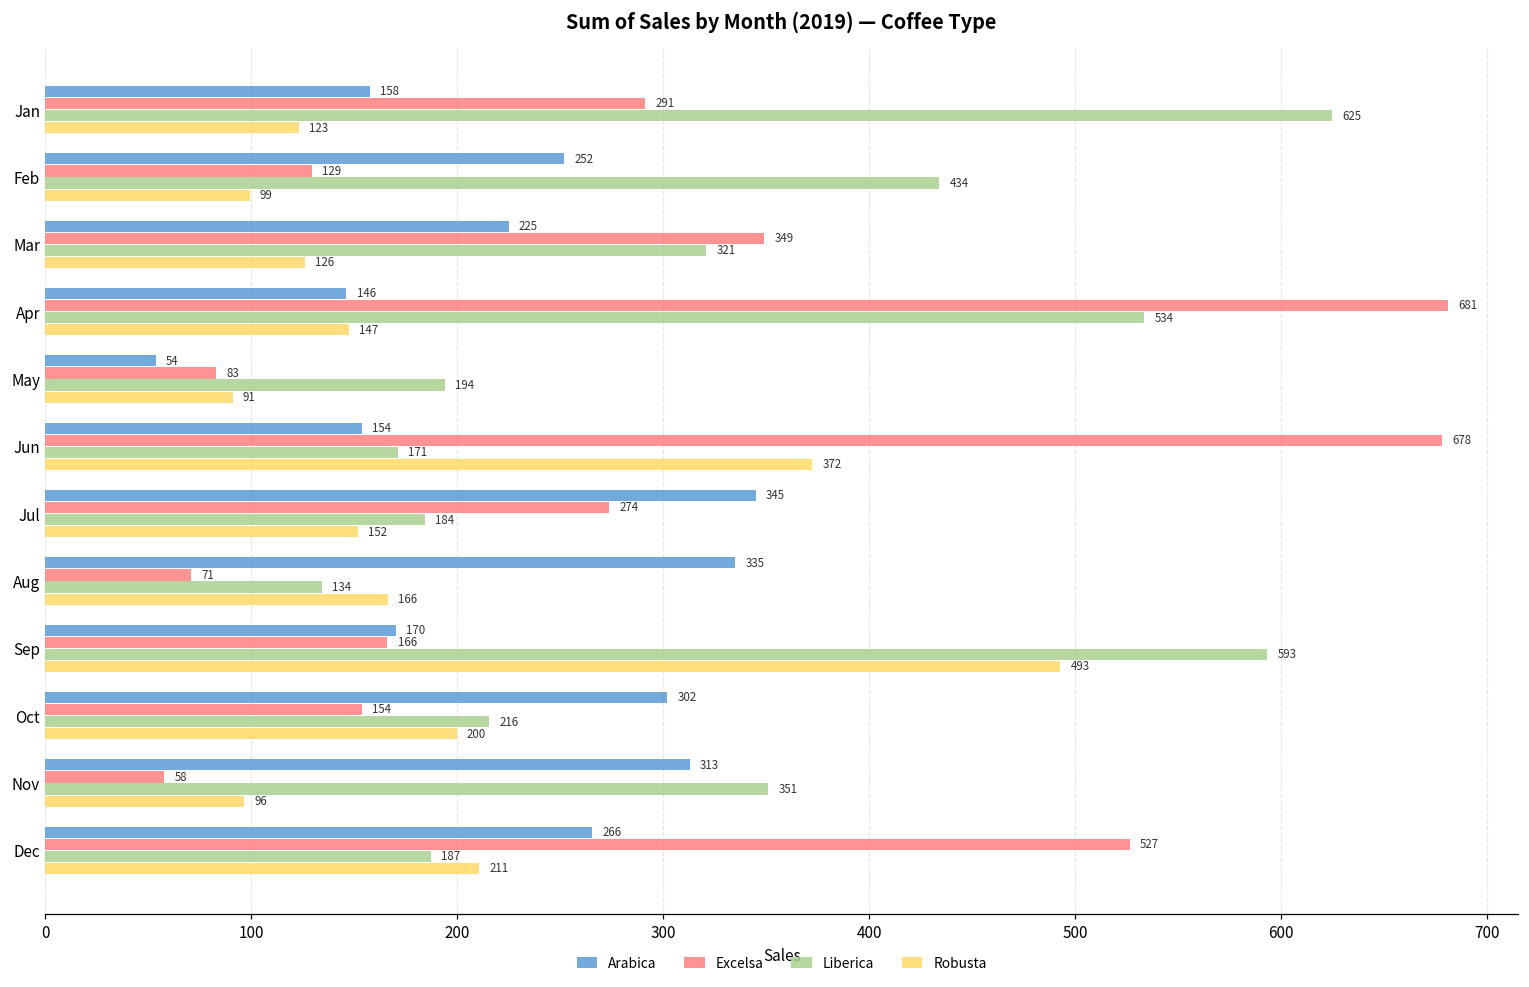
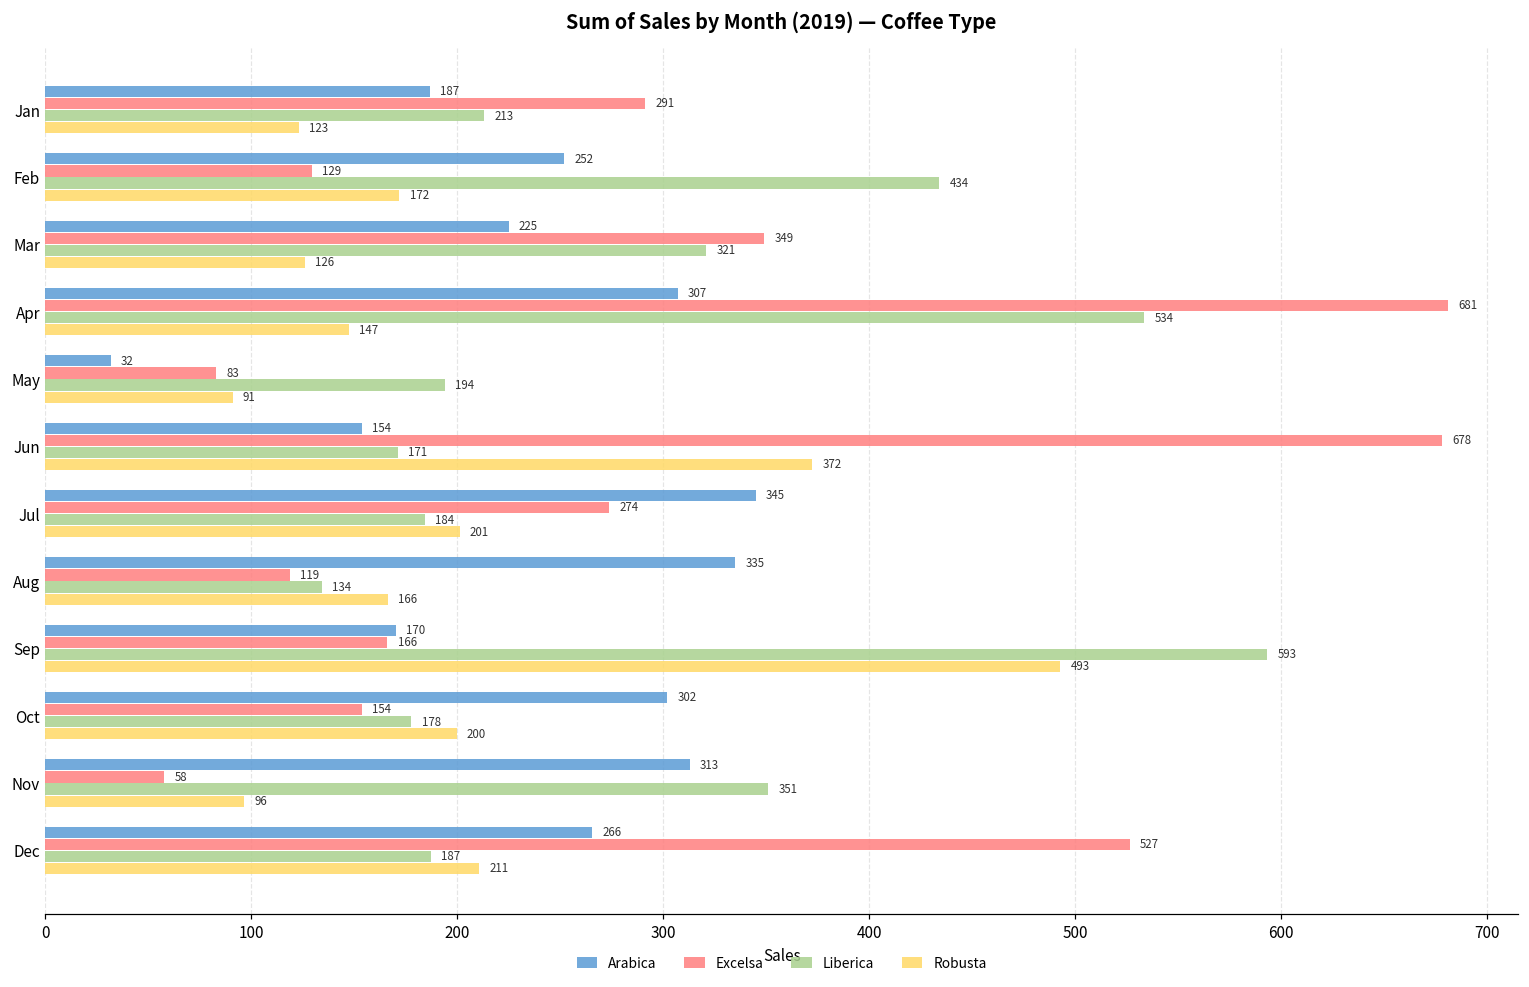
Arabica, Jan: 158 -> 187
Liberica, Jan: 625 -> 213
Robusta, Feb: 99 -> 172
Arabica, Apr: 146 -> 307
Arabica, May: 54 -> 32
Robusta, Jul: 152 -> 201
Excelsa, Aug: 71 -> 119
Liberica, Oct: 216 -> 178
